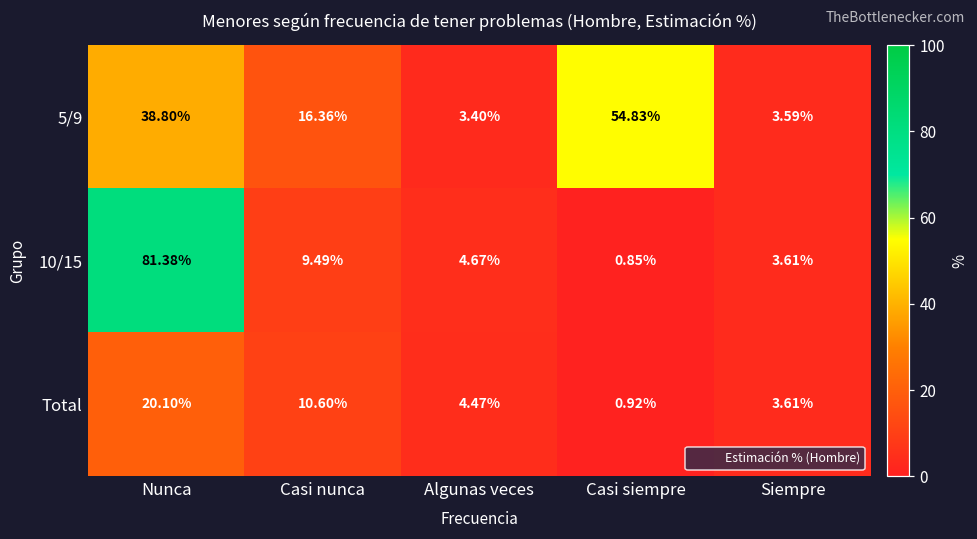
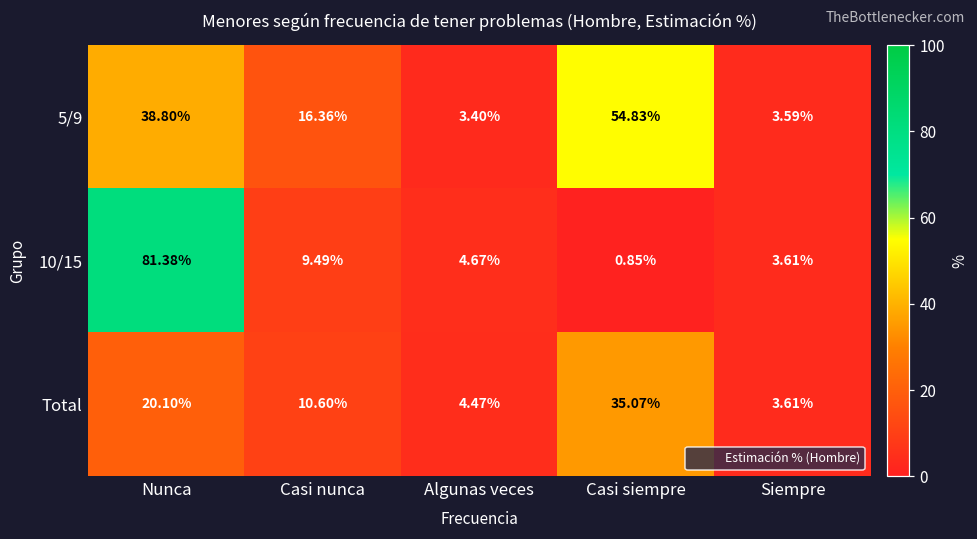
Total, Casi siempre: 0.92% -> 35.07%
